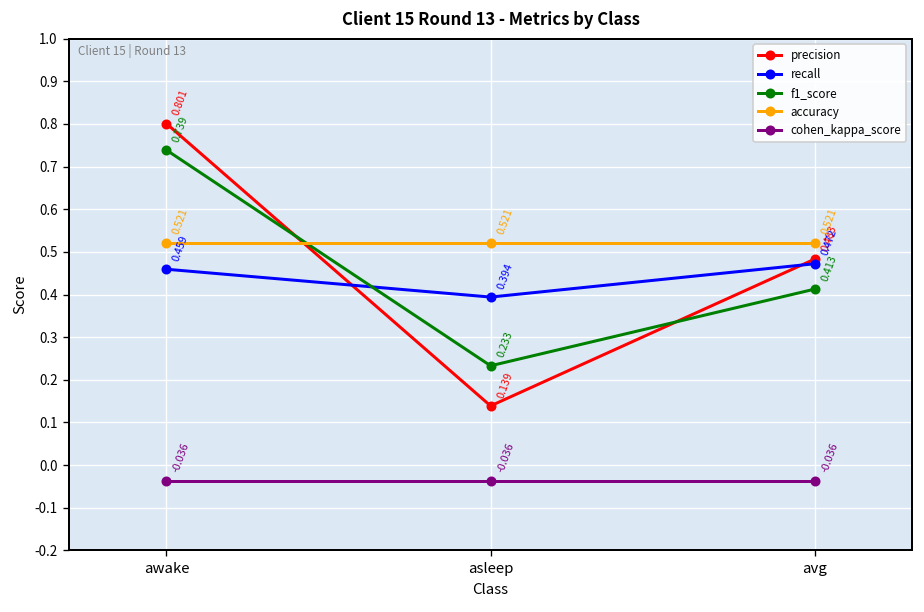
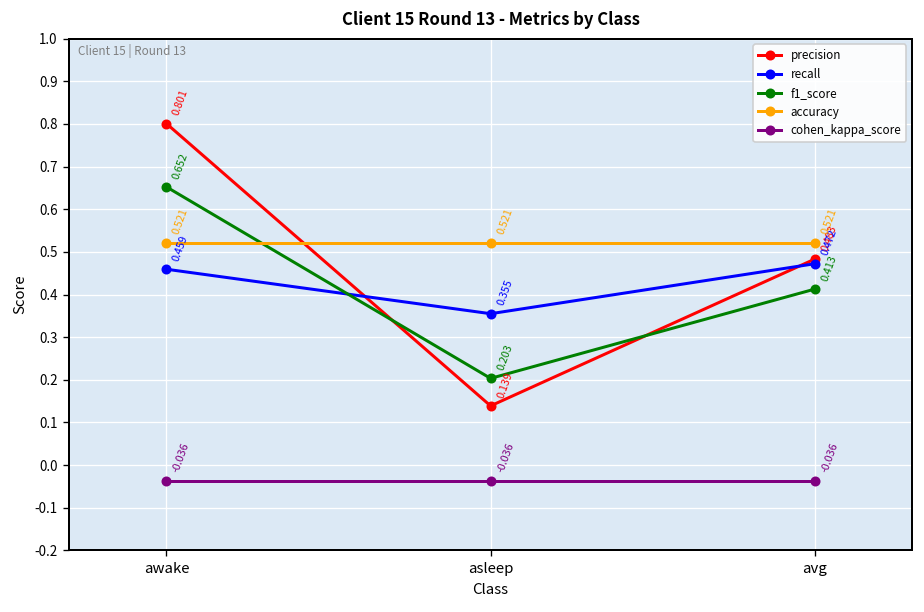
f1_score, awake: 0.739 -> 0.652
recall, asleep: 0.394 -> 0.355
f1_score, asleep: 0.233 -> 0.203
